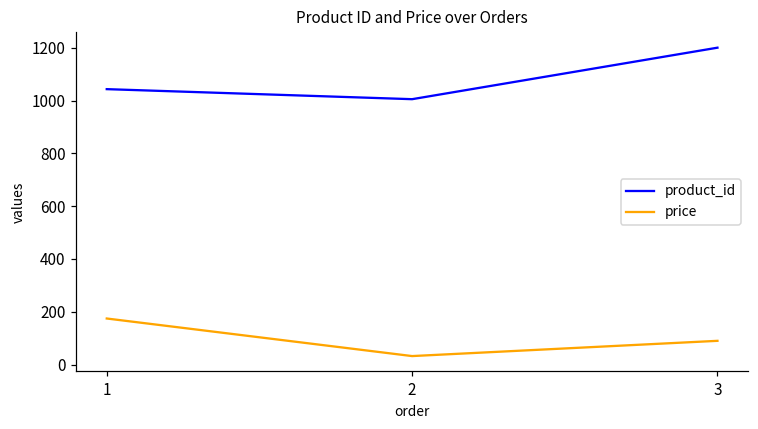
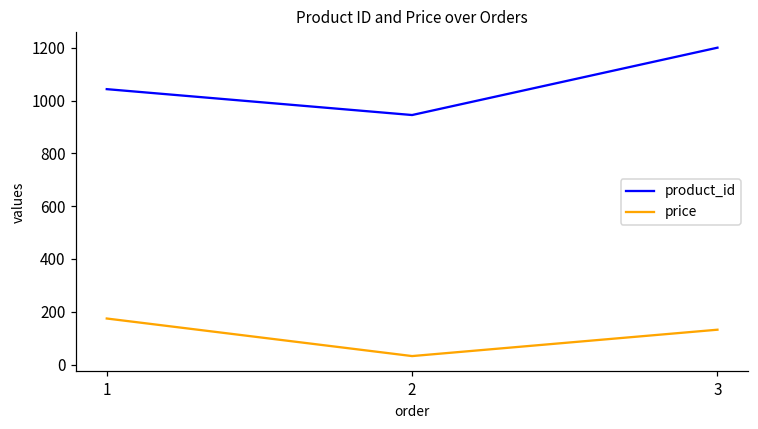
product_id, 2: 1010 -> 950
price, 3: 90 -> 130
